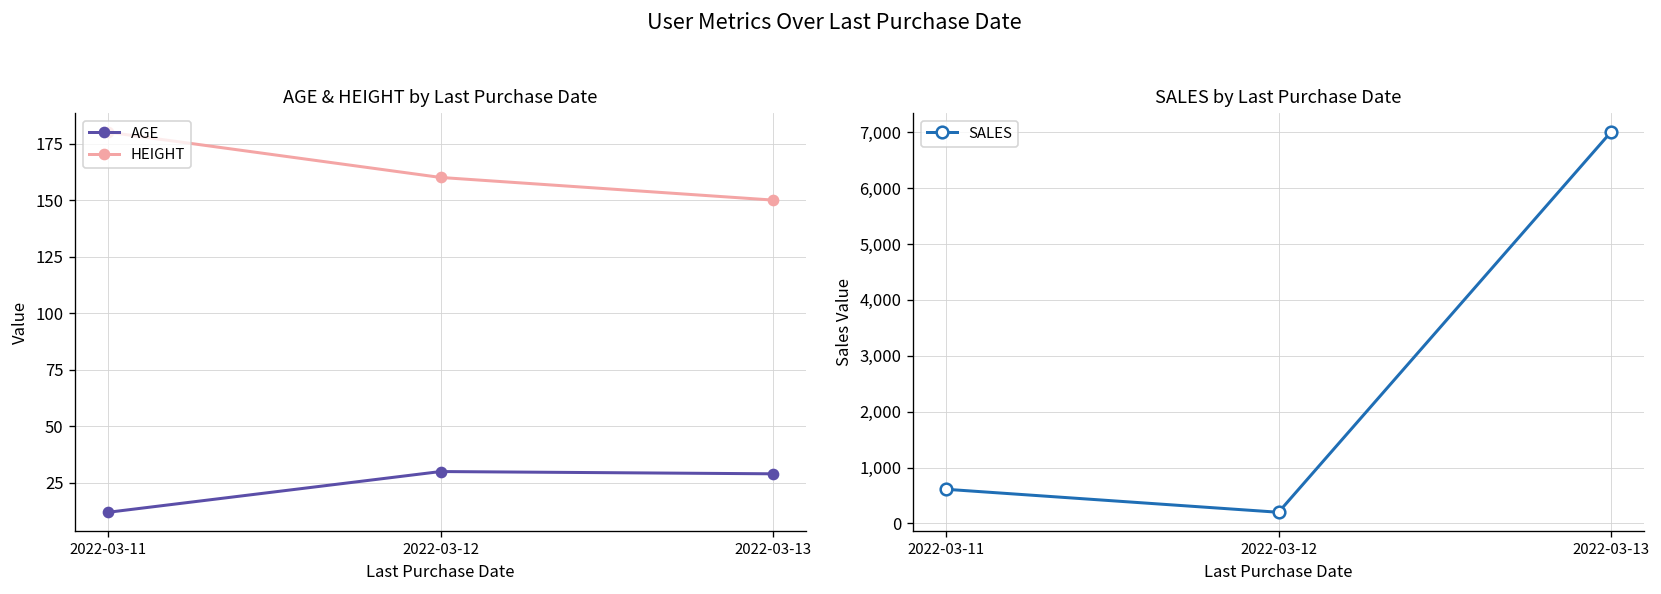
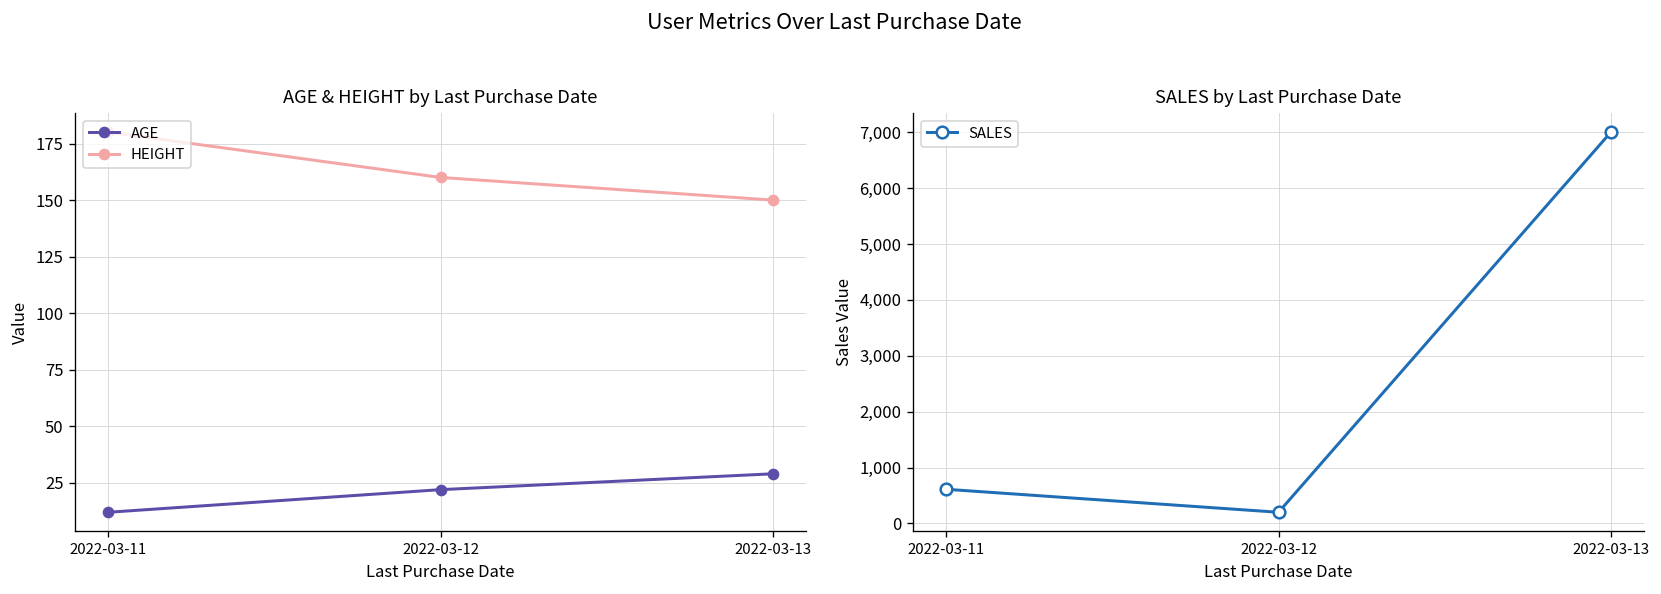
AGE & HEIGHT by Last Purchase Date, AGE, 2022-03-12: 30 -> 22
